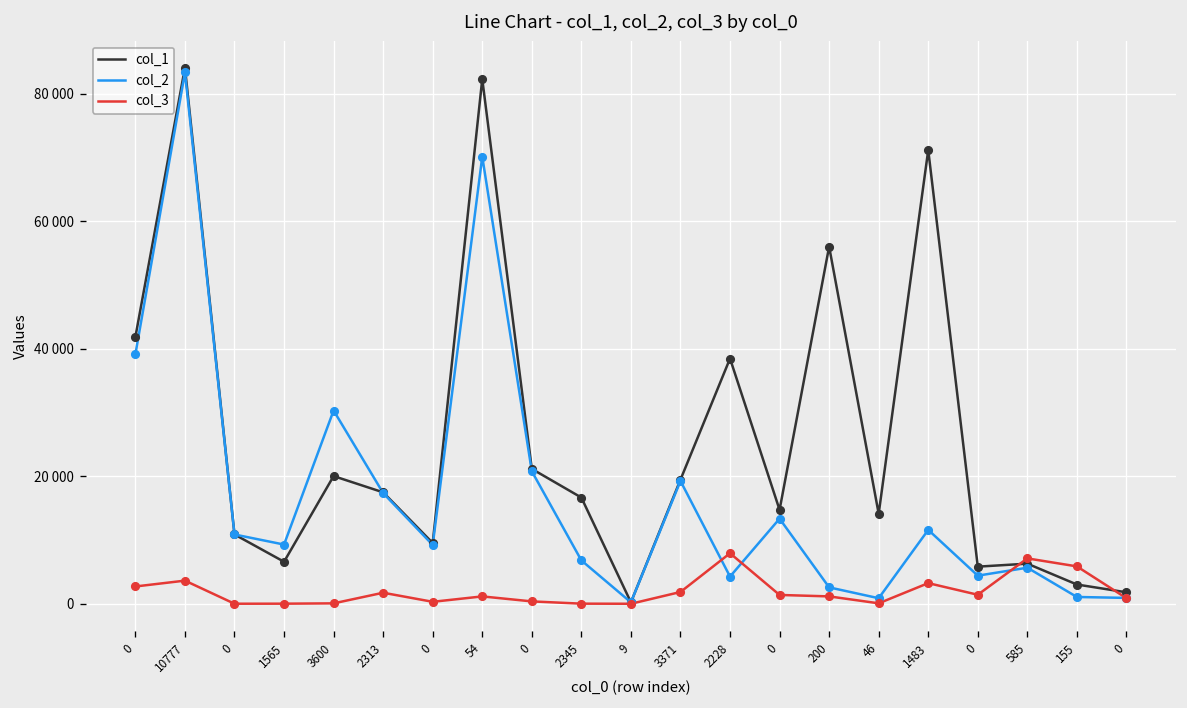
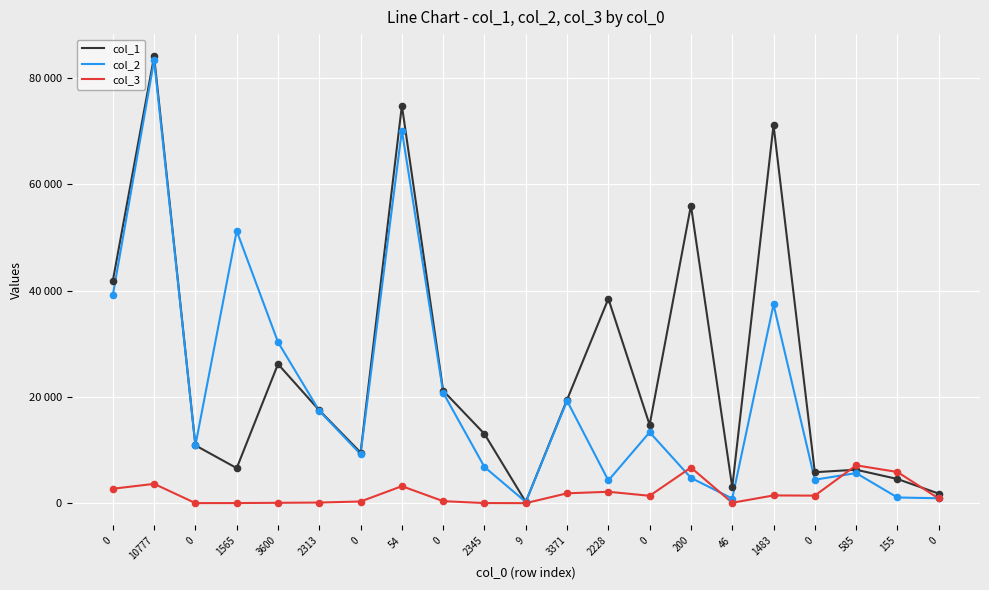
col_2, 1565: 9000 -> 51000
col_1, 3600: 20000 -> 26000
col_3, 2313: 2000 -> 0
col_1, 54: 82000 -> 75000
col_3, 54: 1000 -> 3000
col_1, 2345: 17000 -> 13000
col_3, 2228: 8000 -> 2000
col_2, 200: 3000 -> 5000
col_3, 200: 1000 -> 7000
col_1, 46: 14000 -> 3000
col_2, 1483: 12000 -> 37000
col_3, 1483: 3000 -> 1000
col_1, 155: 3000 -> 5000
